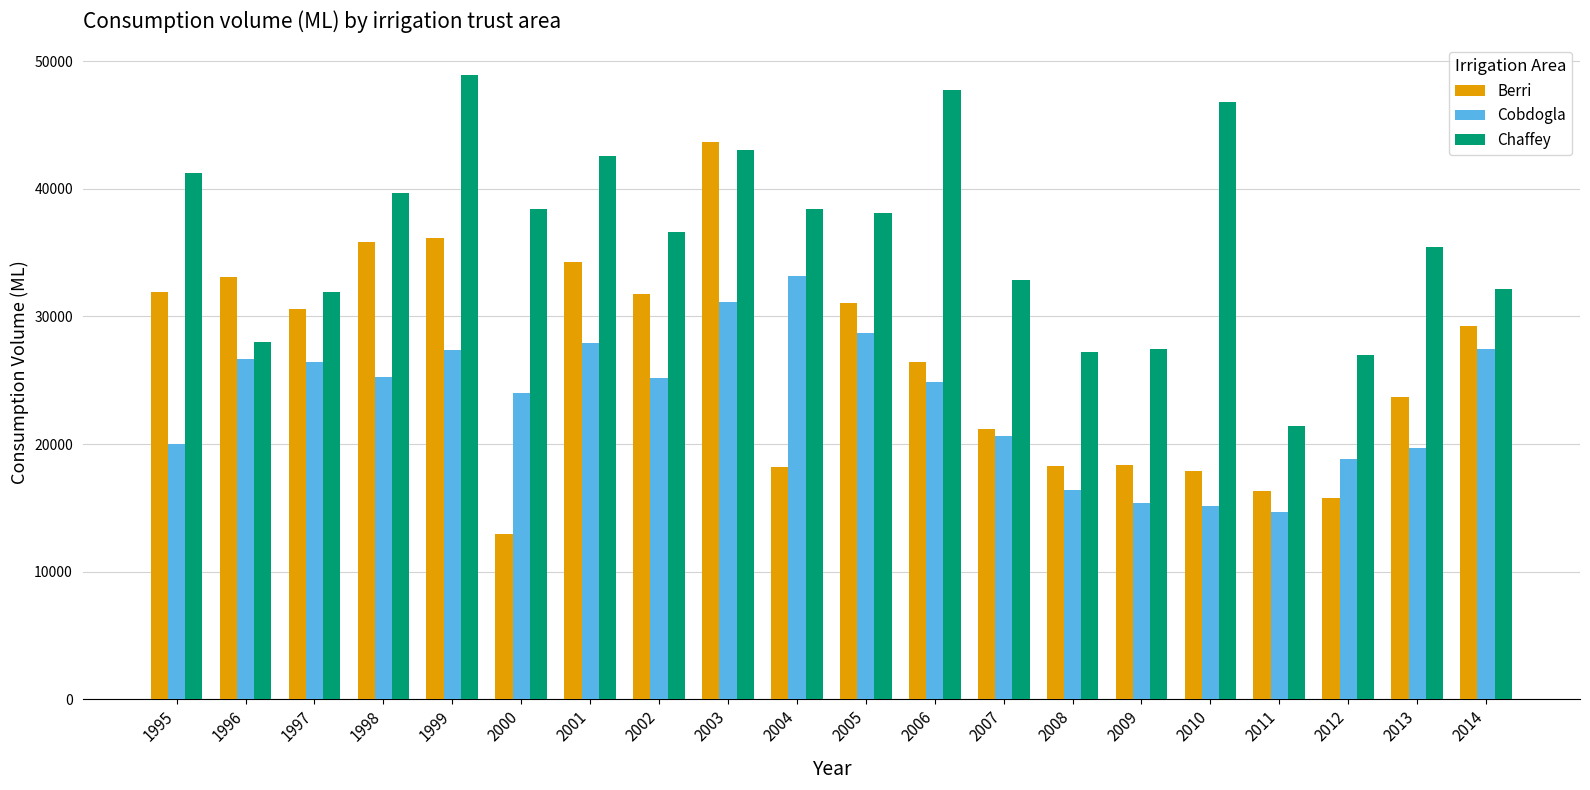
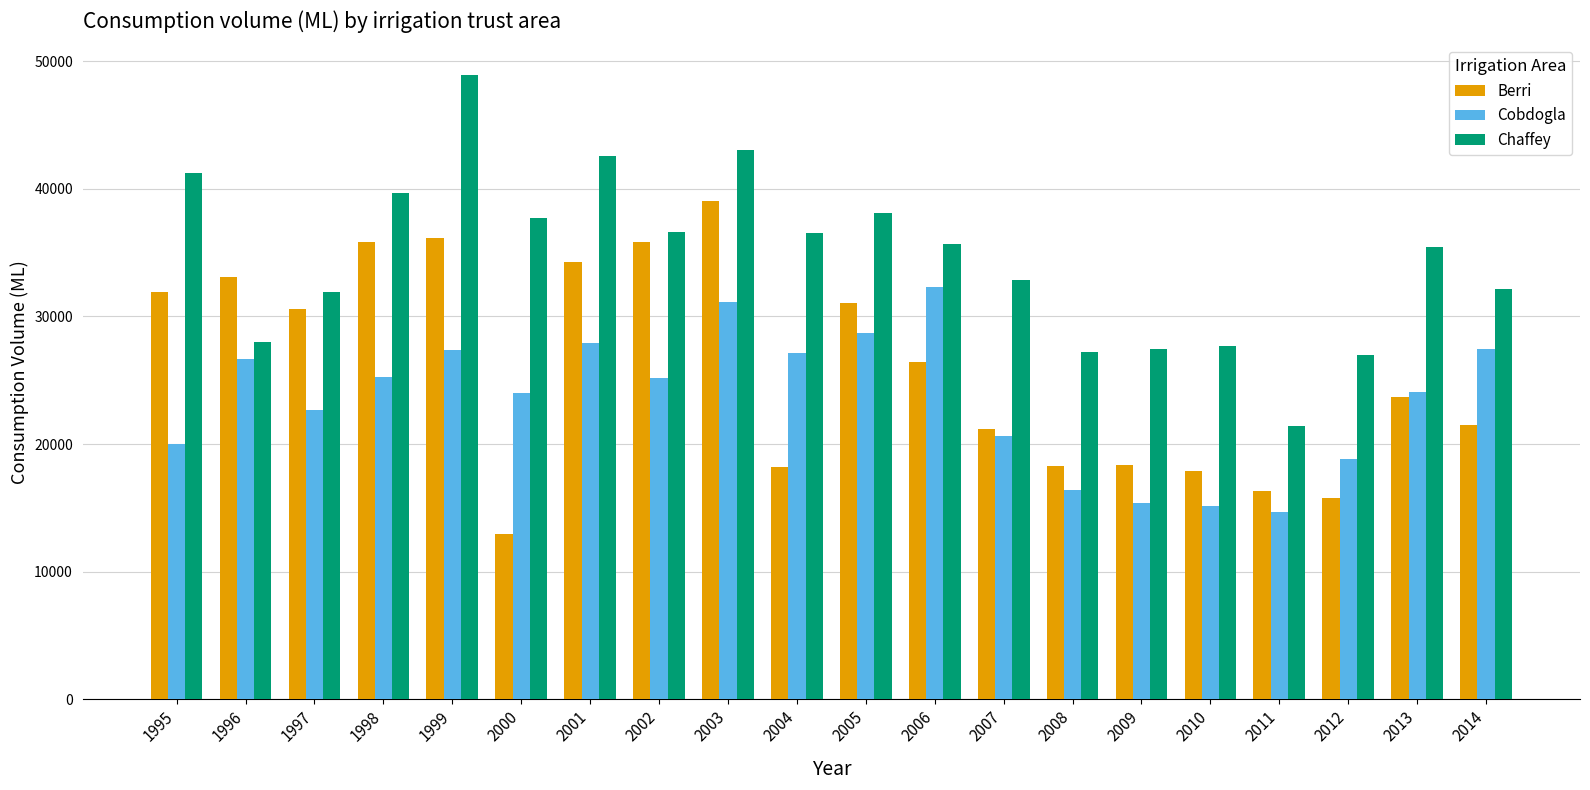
Cobdogla, 1997: 26400 -> 22700
Chaffey, 2000: 38500 -> 37700
Berri, 2002: 31700 -> 35800
Berri, 2003: 43700 -> 39000
Cobdogla, 2004: 33100 -> 27200
Chaffey, 2004: 38400 -> 36500
Cobdogla, 2006: 24800 -> 32300
Chaffey, 2006: 47700 -> 35700
Chaffey, 2010: 46800 -> 27600
Cobdogla, 2013: 19600 -> 24100
Berri, 2014: 29200 -> 21500
